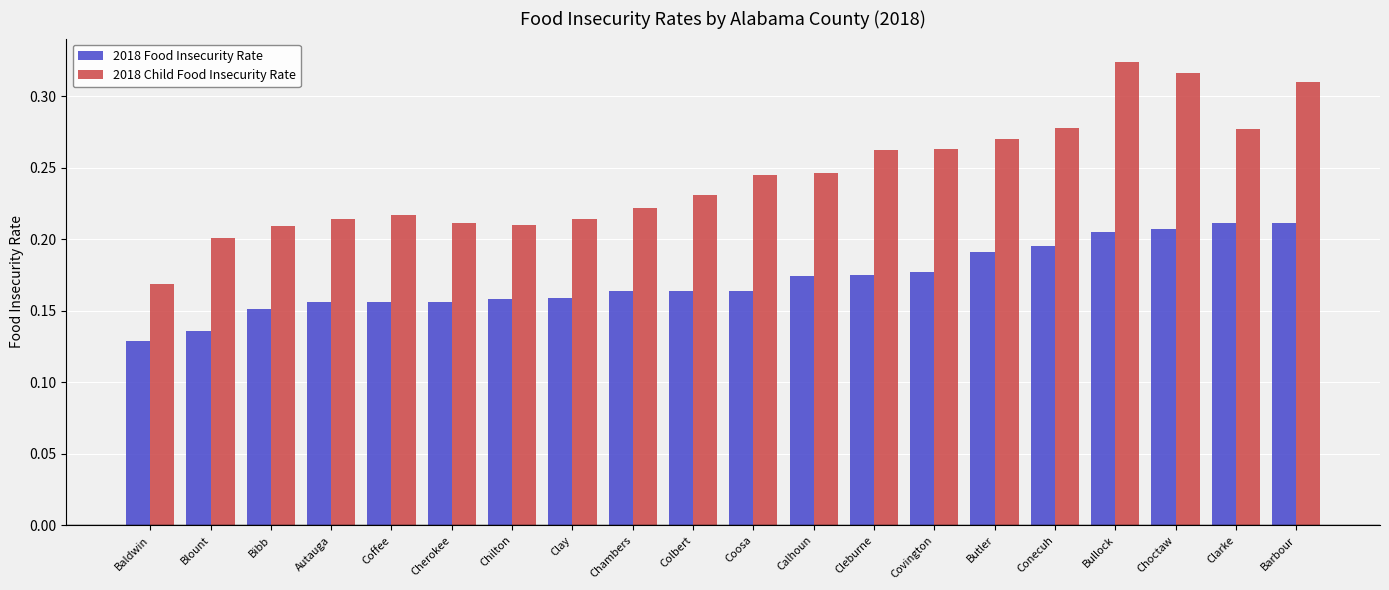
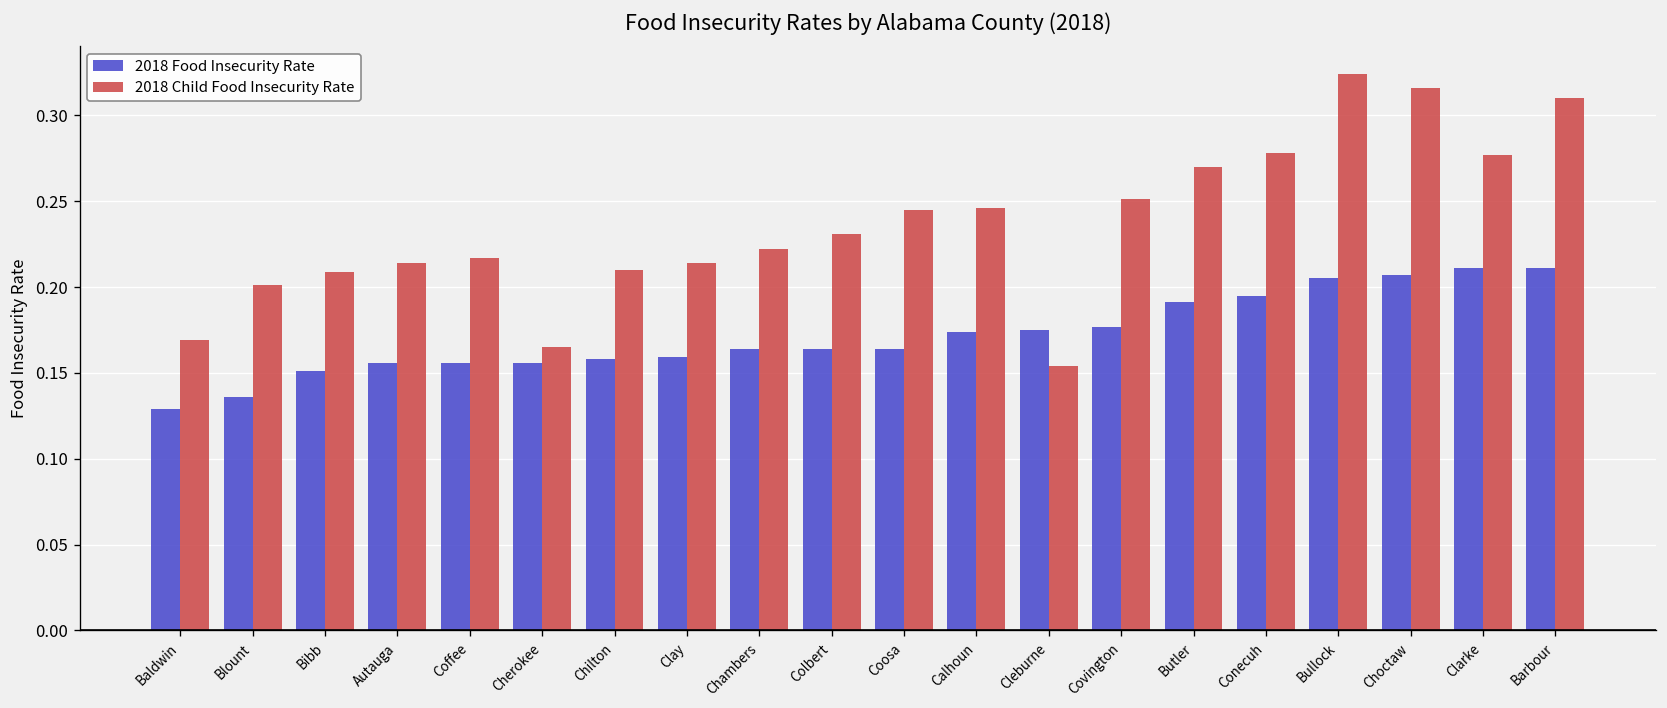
2018 Child Food Insecurity Rate, Cherokee: 0.211 -> 0.165
2018 Child Food Insecurity Rate, Cleburne: 0.262 -> 0.154
2018 Child Food Insecurity Rate, Covington: 0.263 -> 0.251
